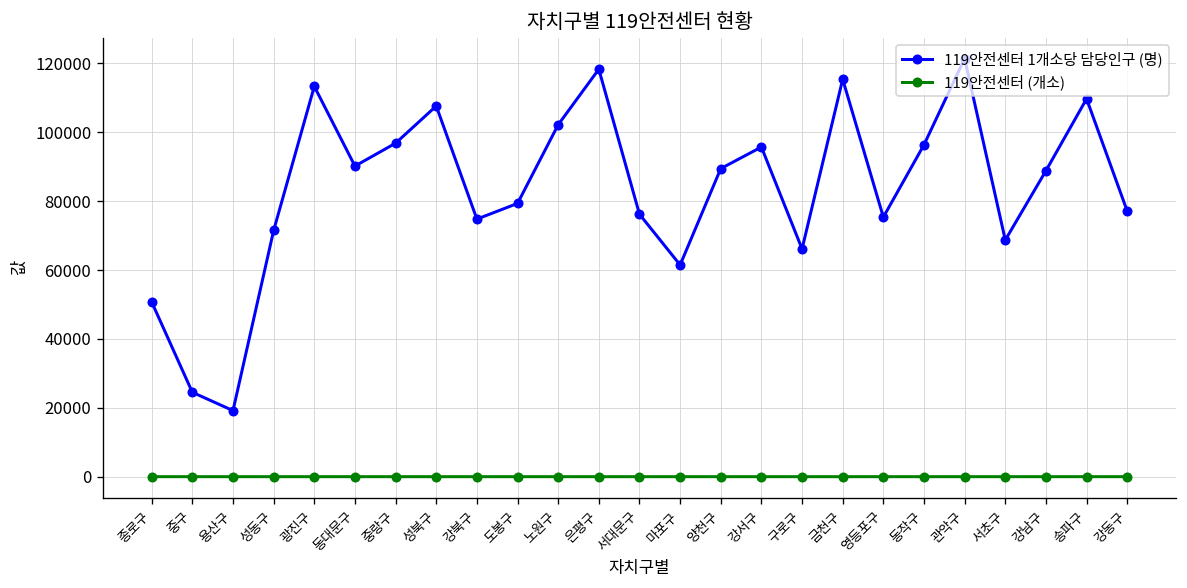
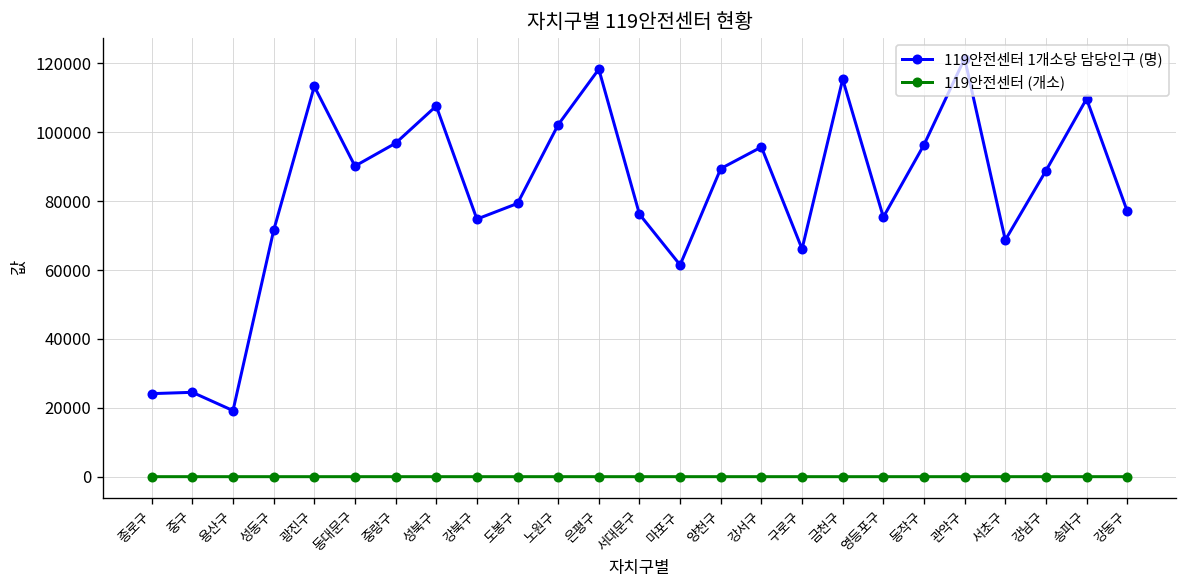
119안전센터 1개소당 담당인구 (명), 종로구: 51000 -> 24000
